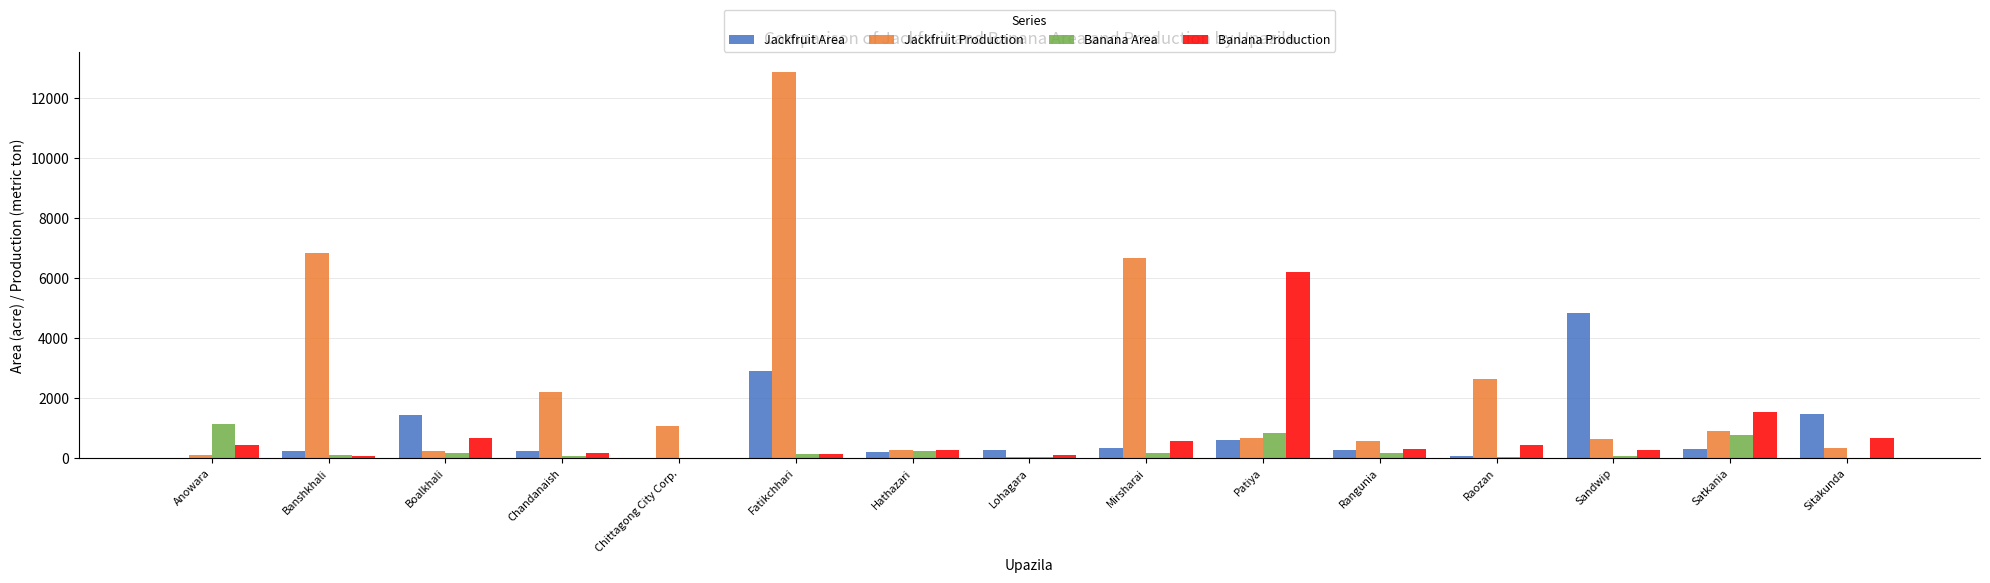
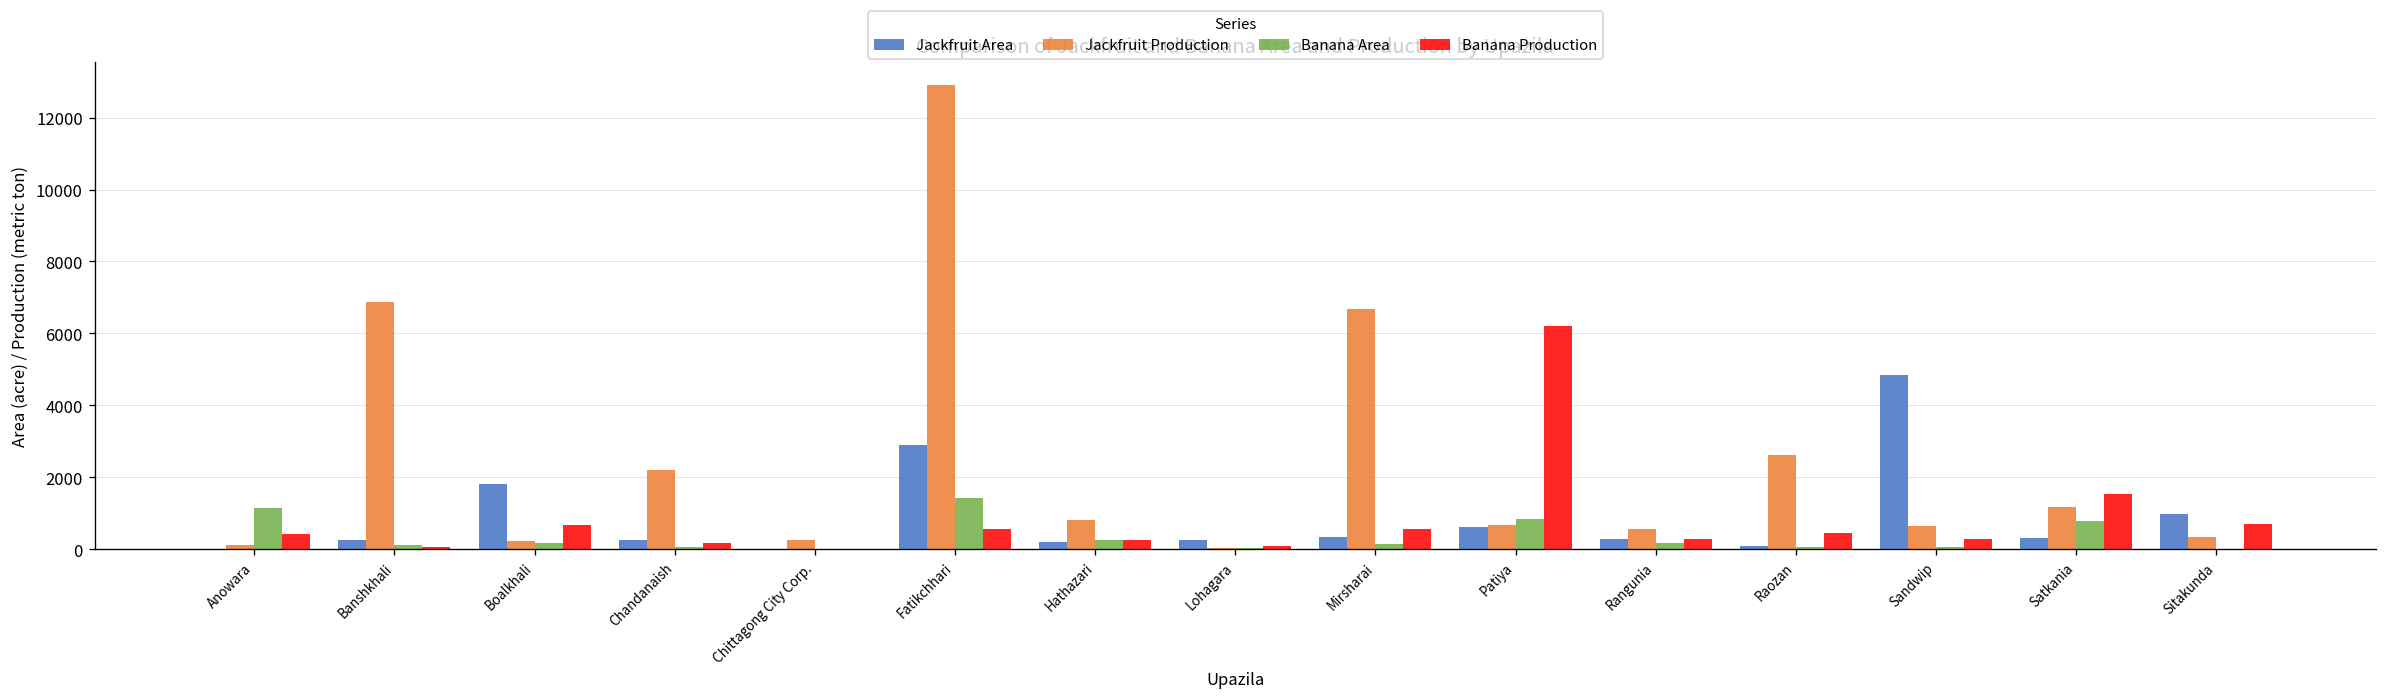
Jackfruit Area, Boalkhali: 1400 -> 1800
Jackfruit Production, Chittagong City Corp.: 1100 -> 300
Banana Area, Fatikchhari: 100 -> 1400
Banana Production, Fatikchhari: 100 -> 600
Jackfruit Production, Hathazari: 300 -> 800
Jackfruit Production, Satkania: 900 -> 1200
Jackfruit Area, Sitakunda: 1500 -> 1000
